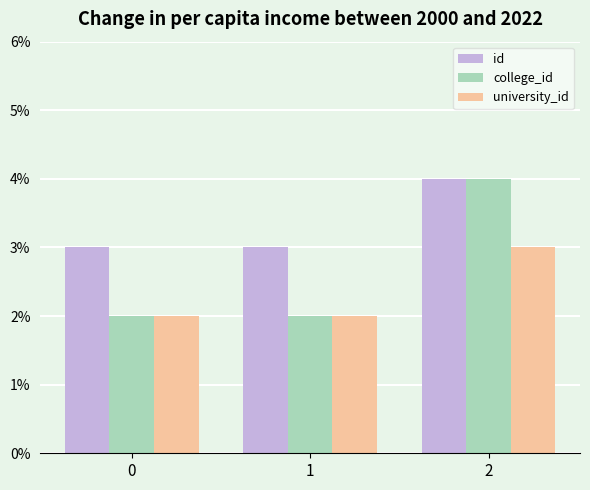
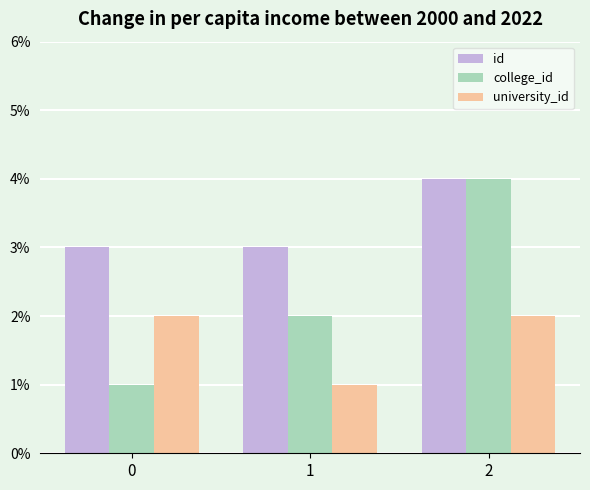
college_id, 0: 2% -> 1%
university_id, 1: 2% -> 1%
university_id, 2: 3% -> 2%
